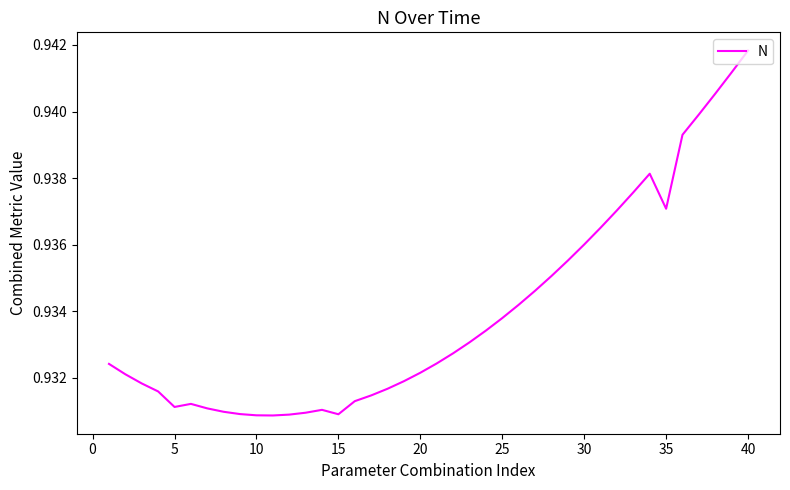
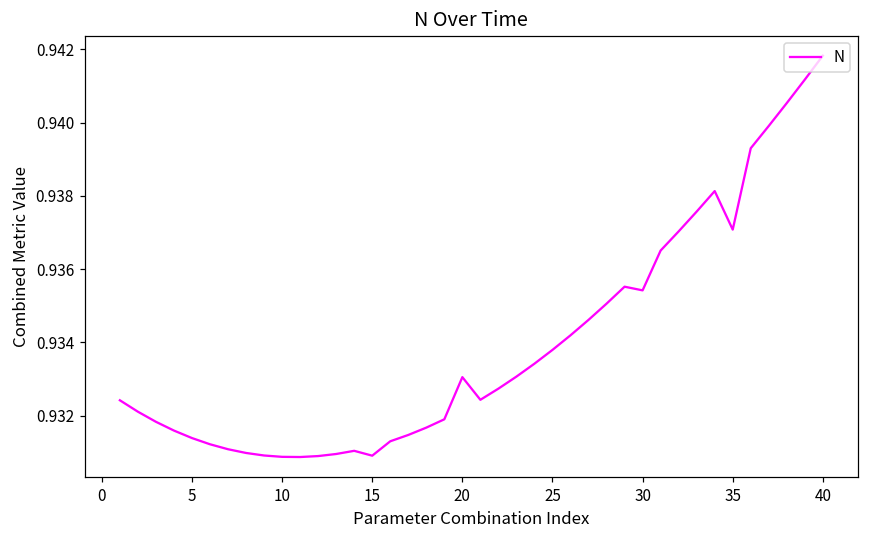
5: 0.9311 -> 0.9314
20: 0.9322 -> 0.9331
30: 0.9360 -> 0.9354
